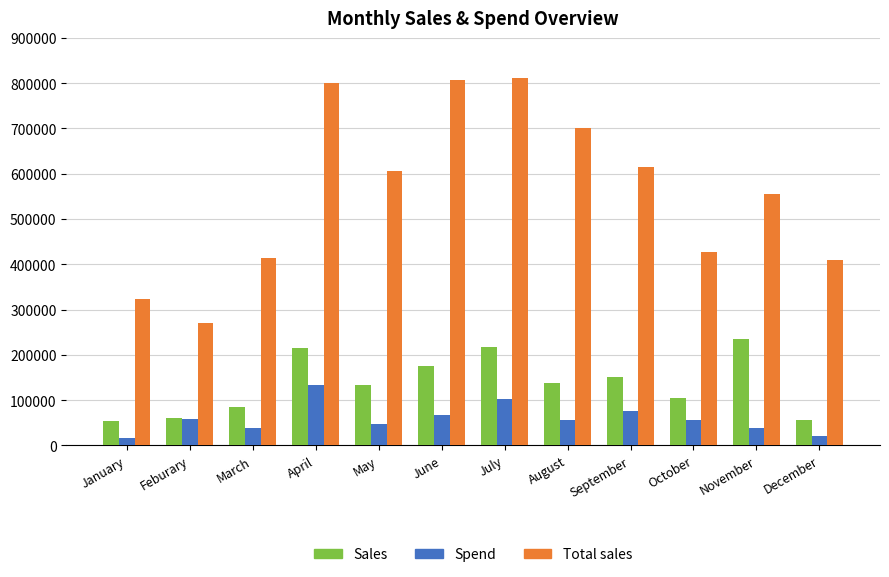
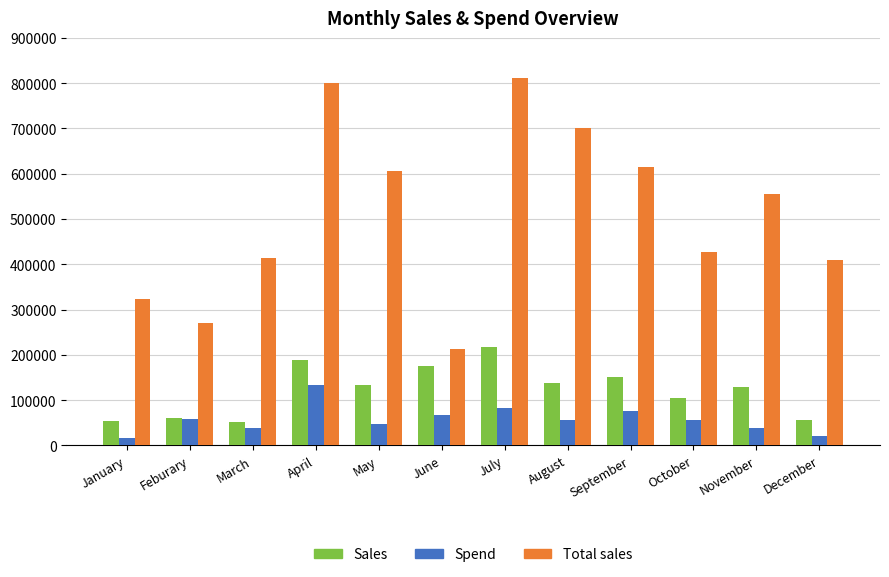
Sales, March: 90000 -> 50000
Sales, April: 220000 -> 190000
Total sales, June: 810000 -> 210000
Spend, July: 100000 -> 80000
Sales, November: 240000 -> 130000
